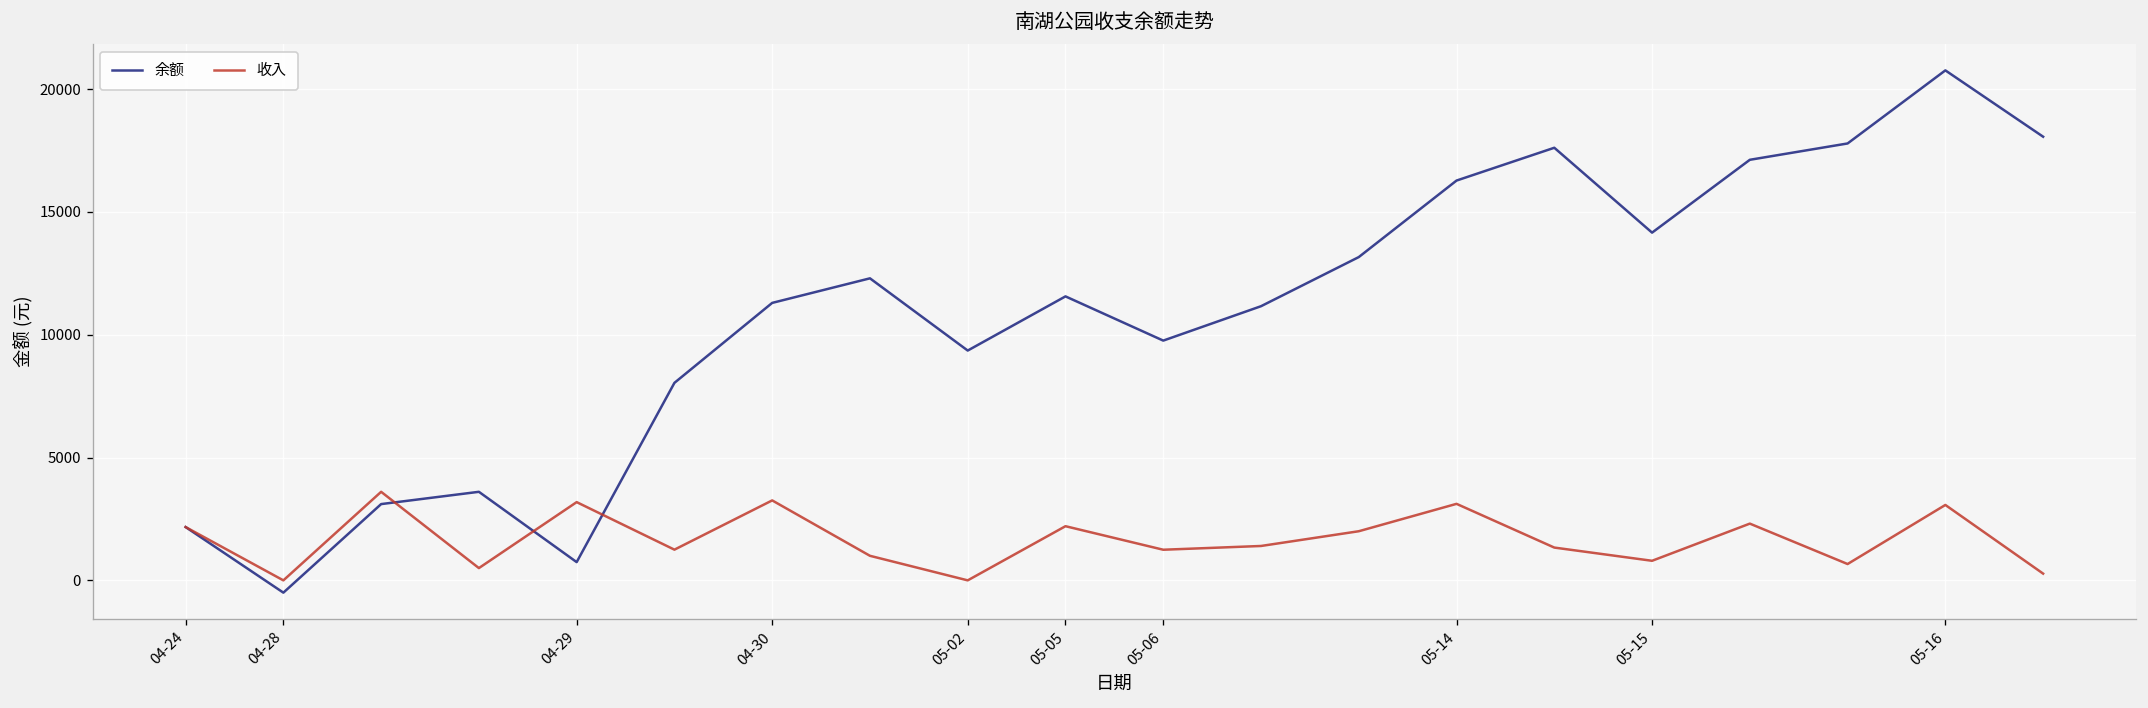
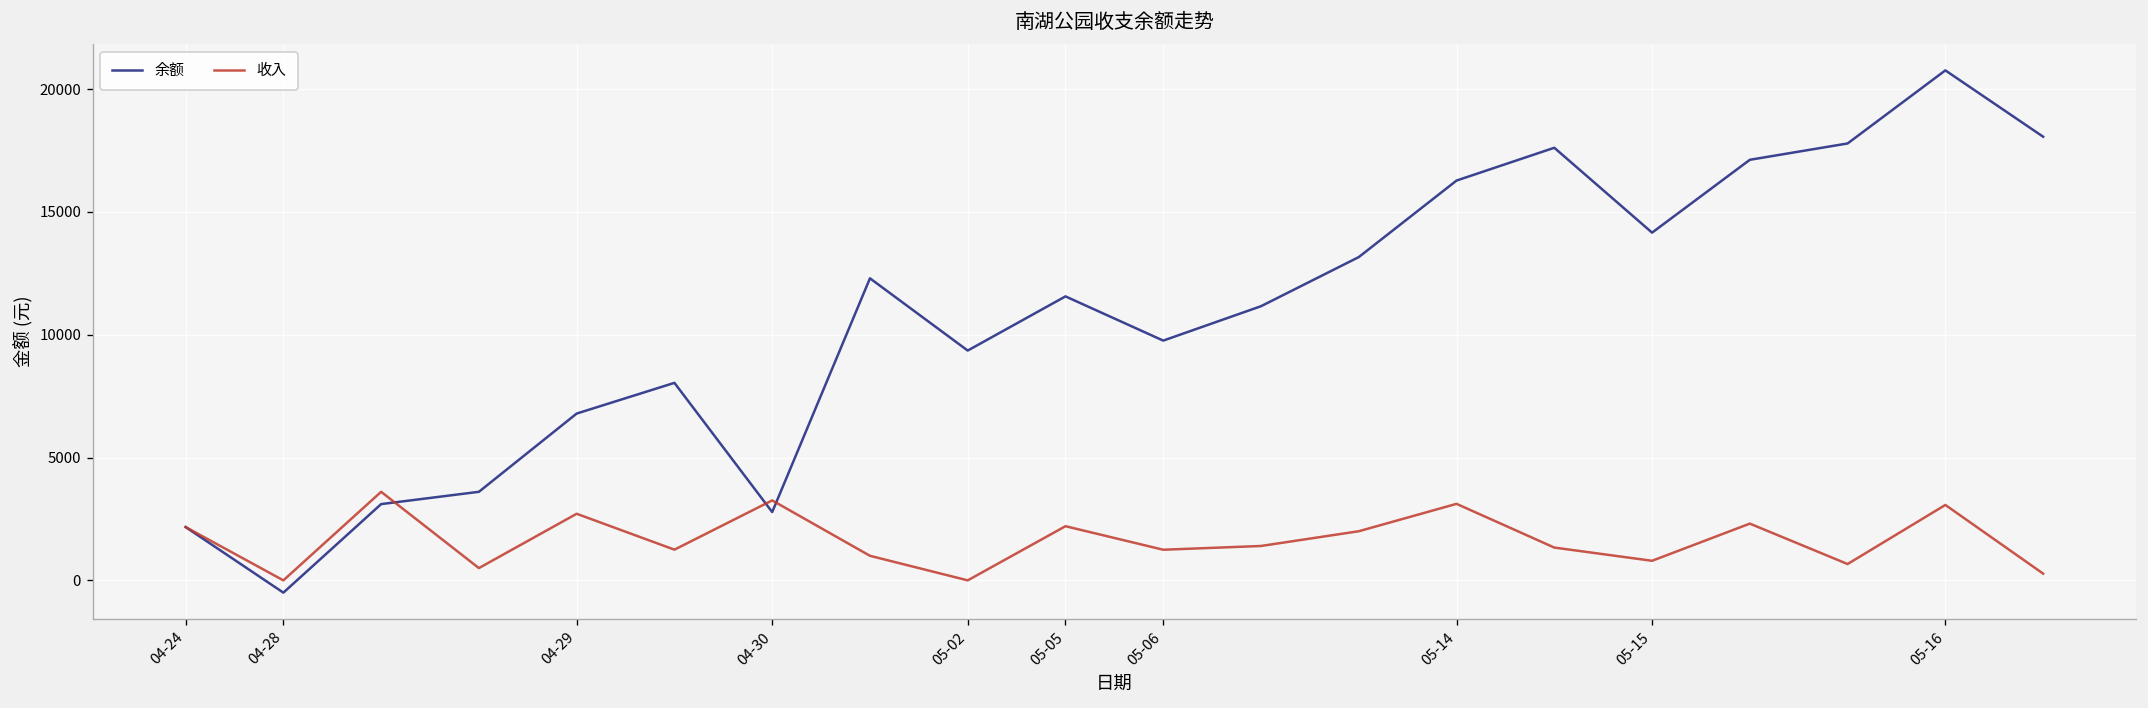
余额, 04-29: 700 -> 6800
收入, 04-29: 3200 -> 2700
余额, 04-30: 11300 -> 2800
